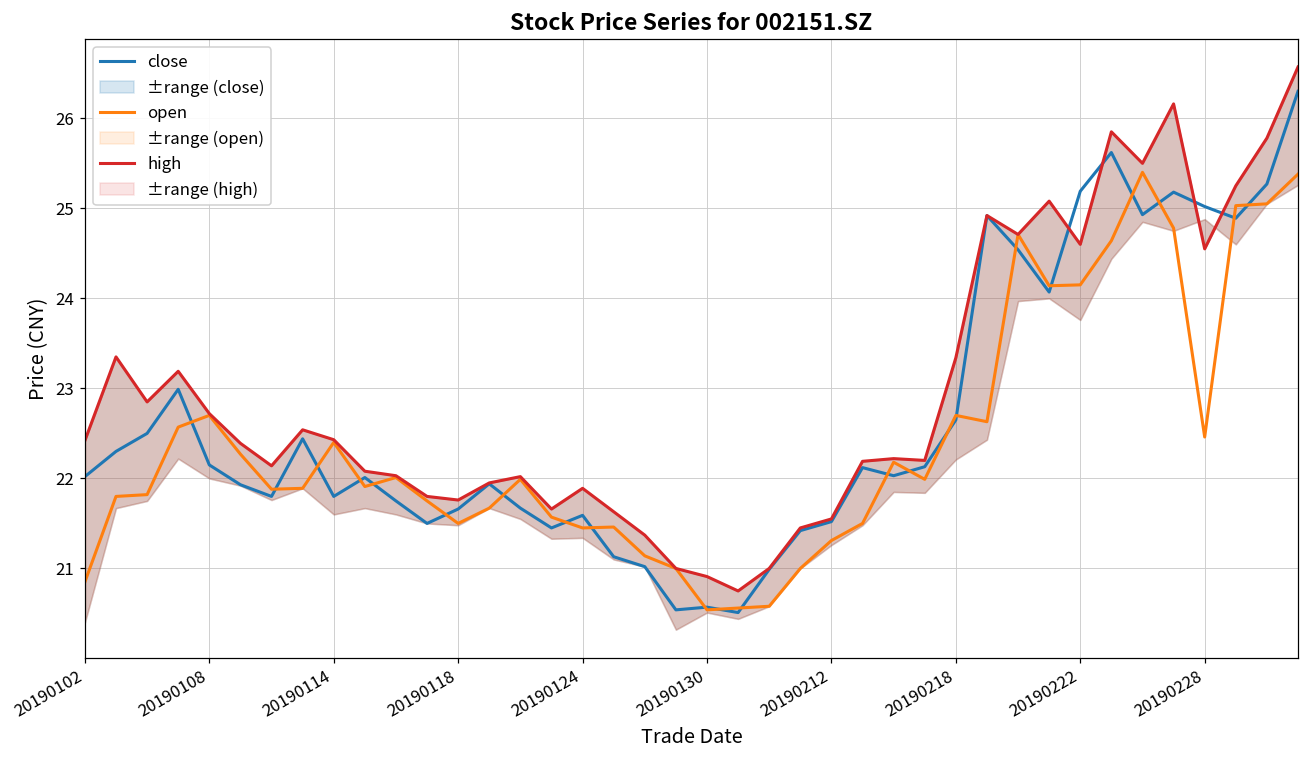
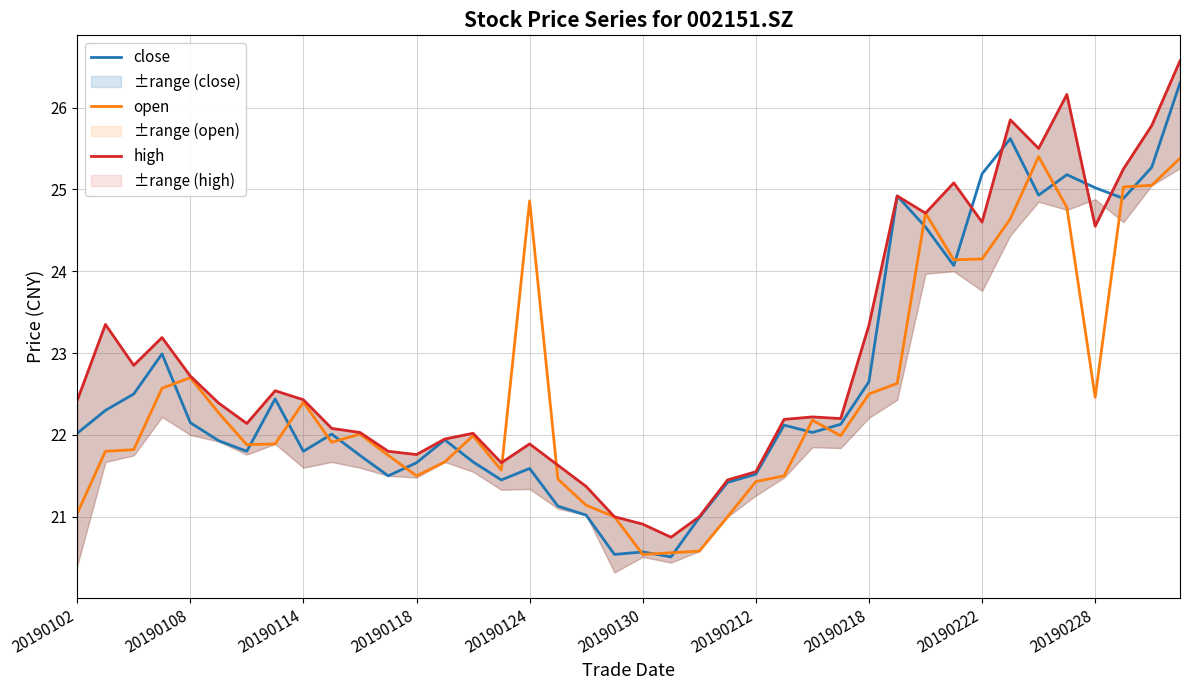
open, 20190102: 20.9 -> 21.0
open, 20190124: 21.5 -> 24.9
open, 20190212: 21.3 -> 21.4
open, 20190218: 22.7 -> 22.5
